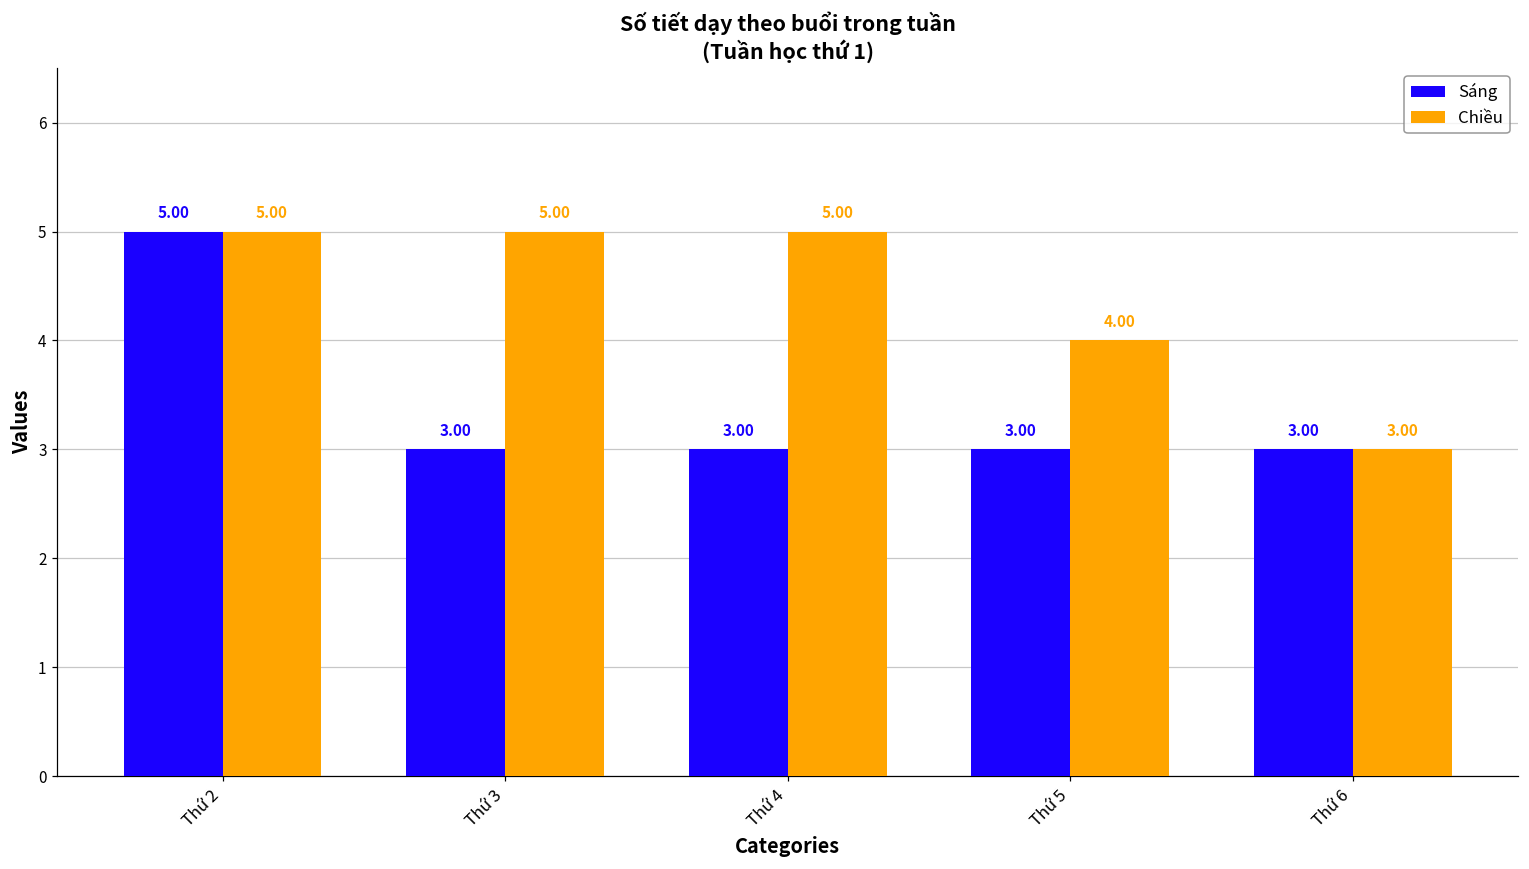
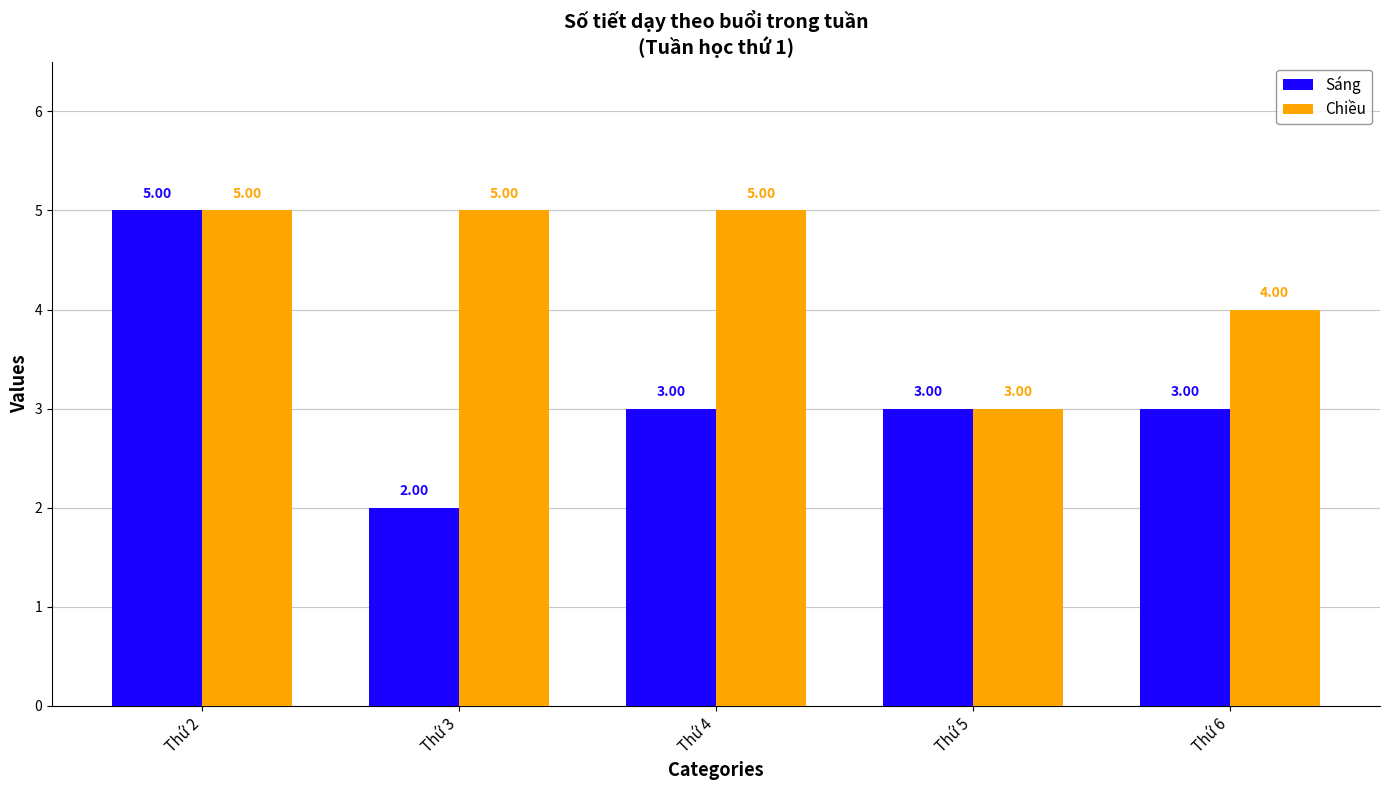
Sáng, Thứ 3: 3.00 -> 2.00
Chiều, Thứ 5: 4.00 -> 3.00
Chiều, Thứ 6: 3.00 -> 4.00
